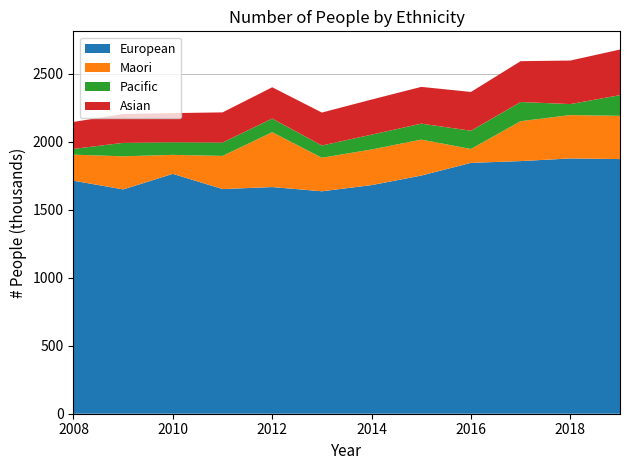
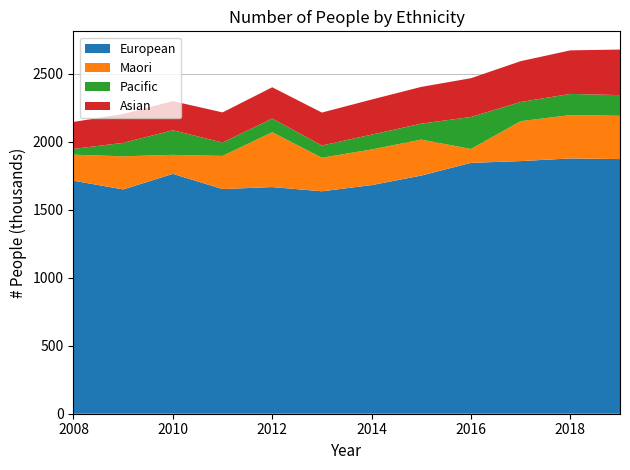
Pacific, 2010: 90 -> 180
Pacific, 2016: 130 -> 240
Pacific, 2018: 80 -> 160
